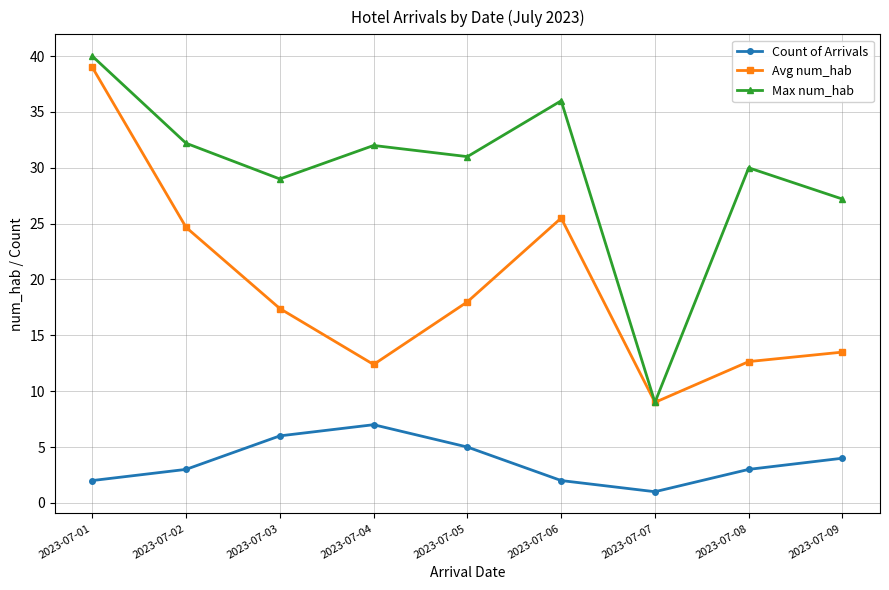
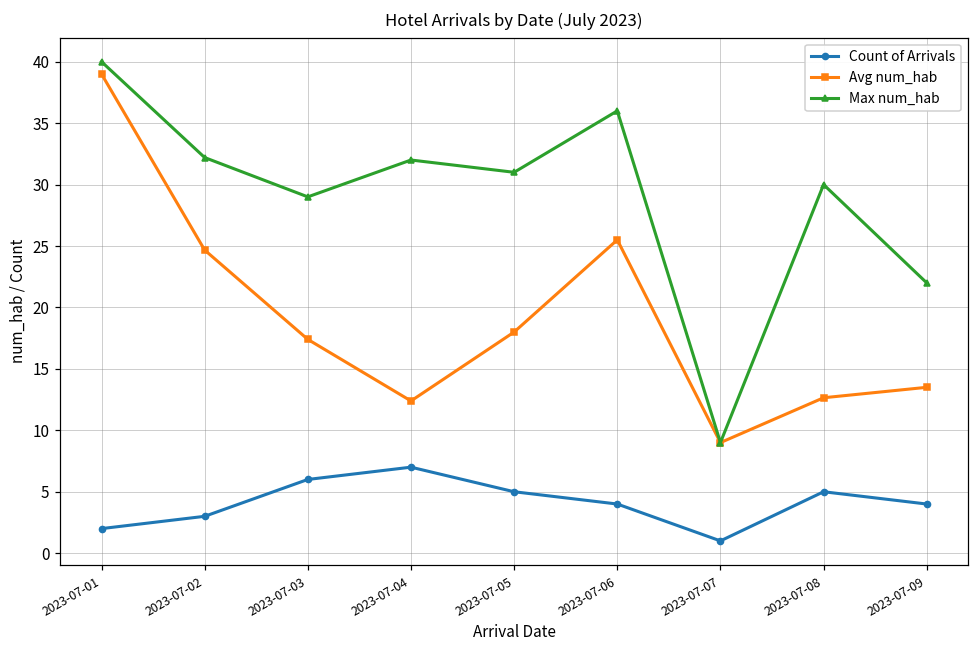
Count of Arrivals, 2023-07-06: 2 -> 4
Count of Arrivals, 2023-07-08: 3 -> 5
Max num_hab, 2023-07-09: 27.2 -> 22.0
